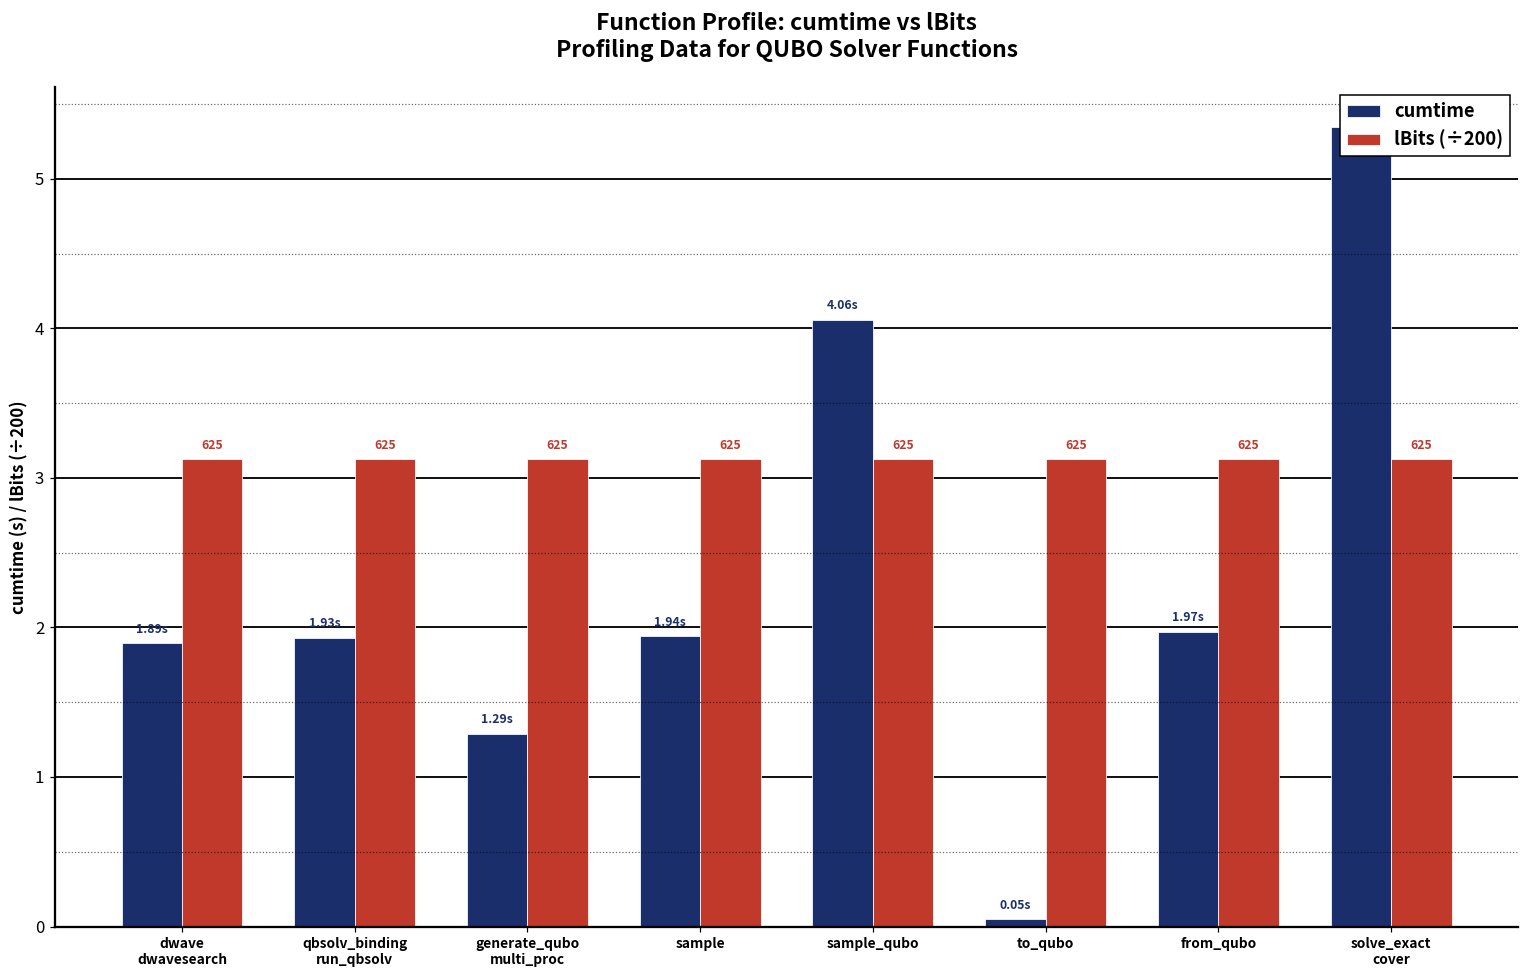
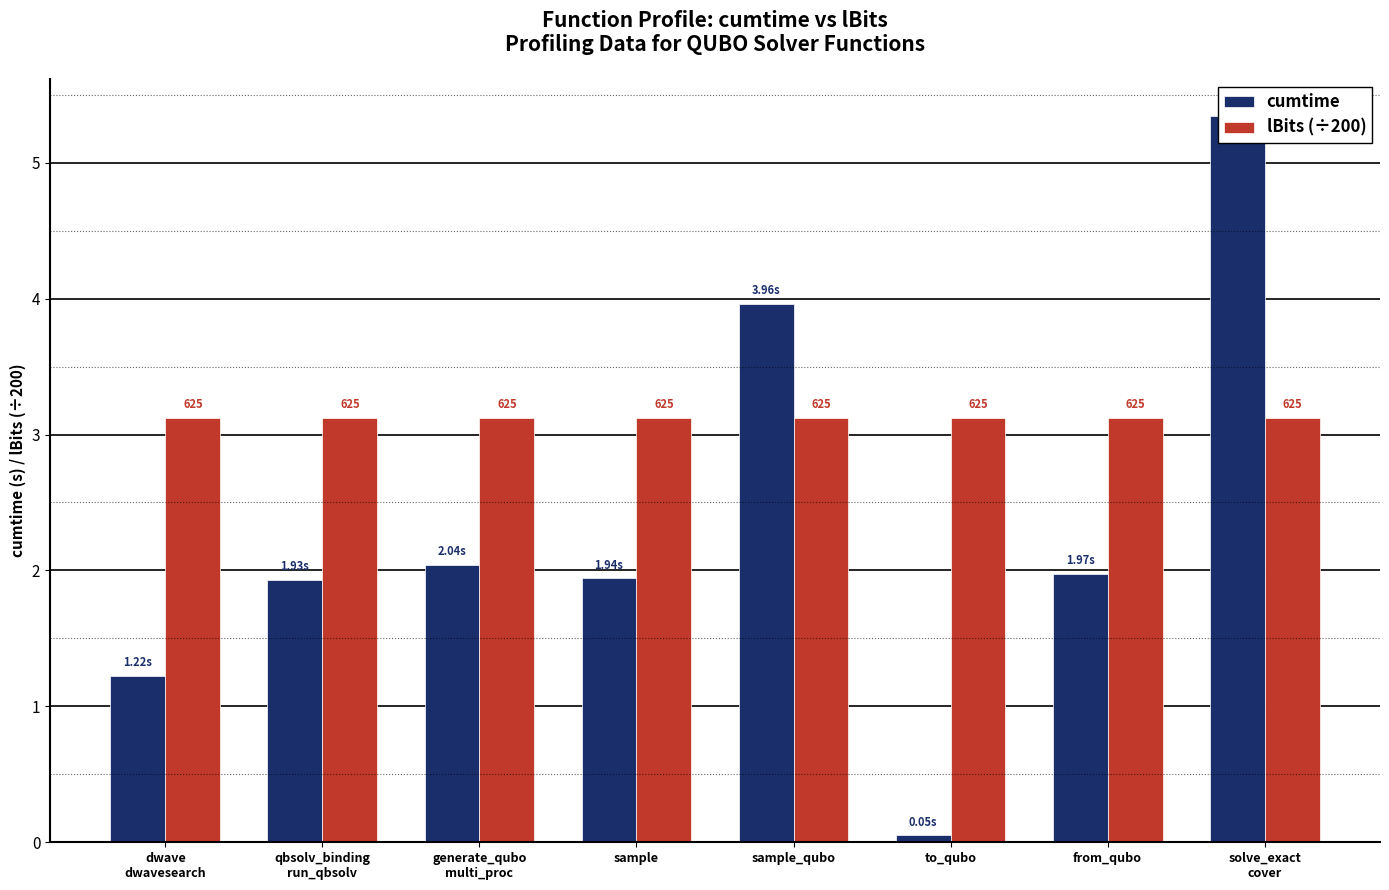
cumtime, dwave dwavesearch: 1.89s -> 1.22s
cumtime, generate_qubo multi_proc: 1.29s -> 2.04s
cumtime, sample_qubo: 4.06s -> 3.96s
